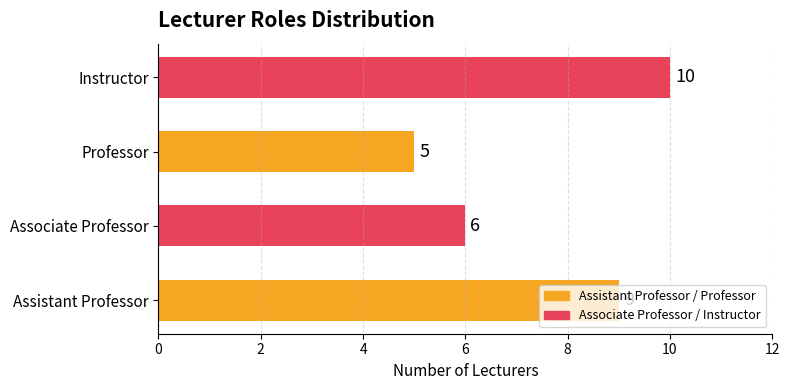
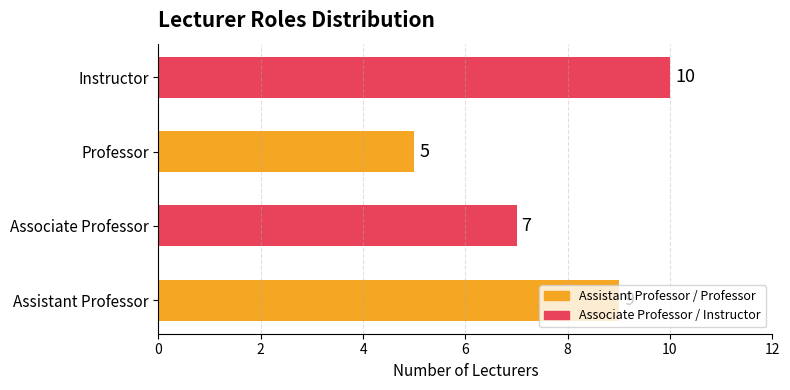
Associate Professor: 6 -> 7
